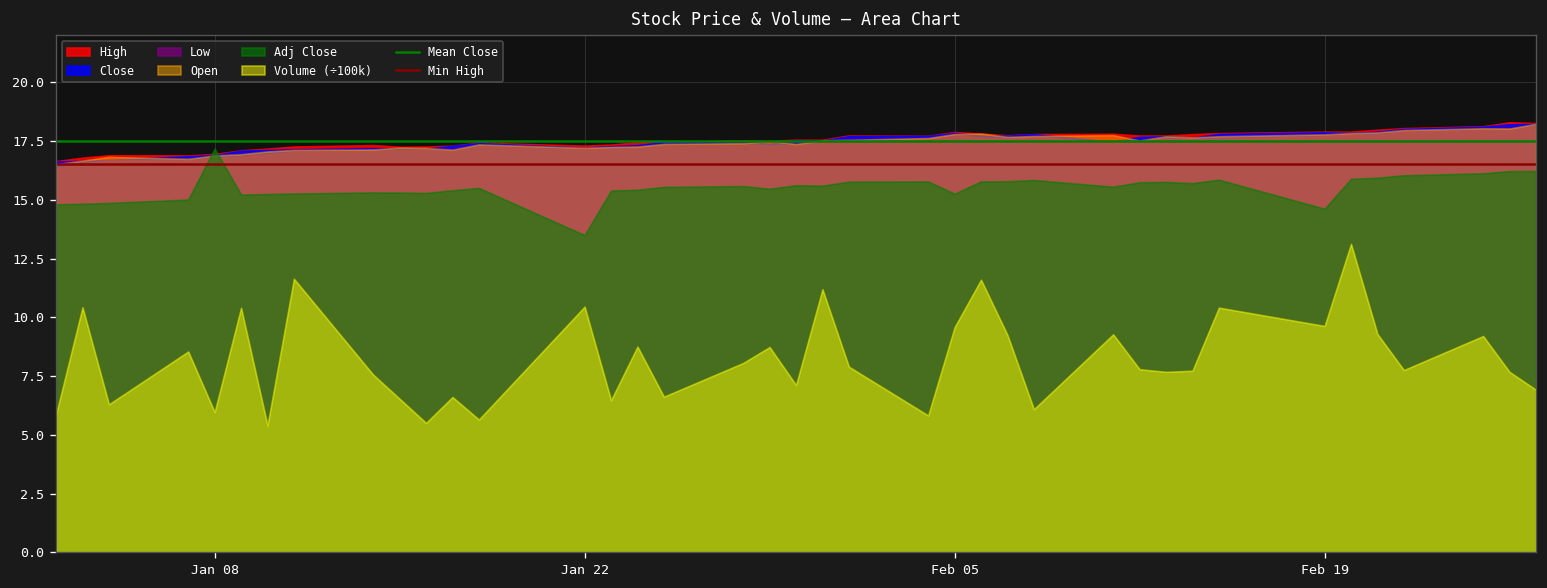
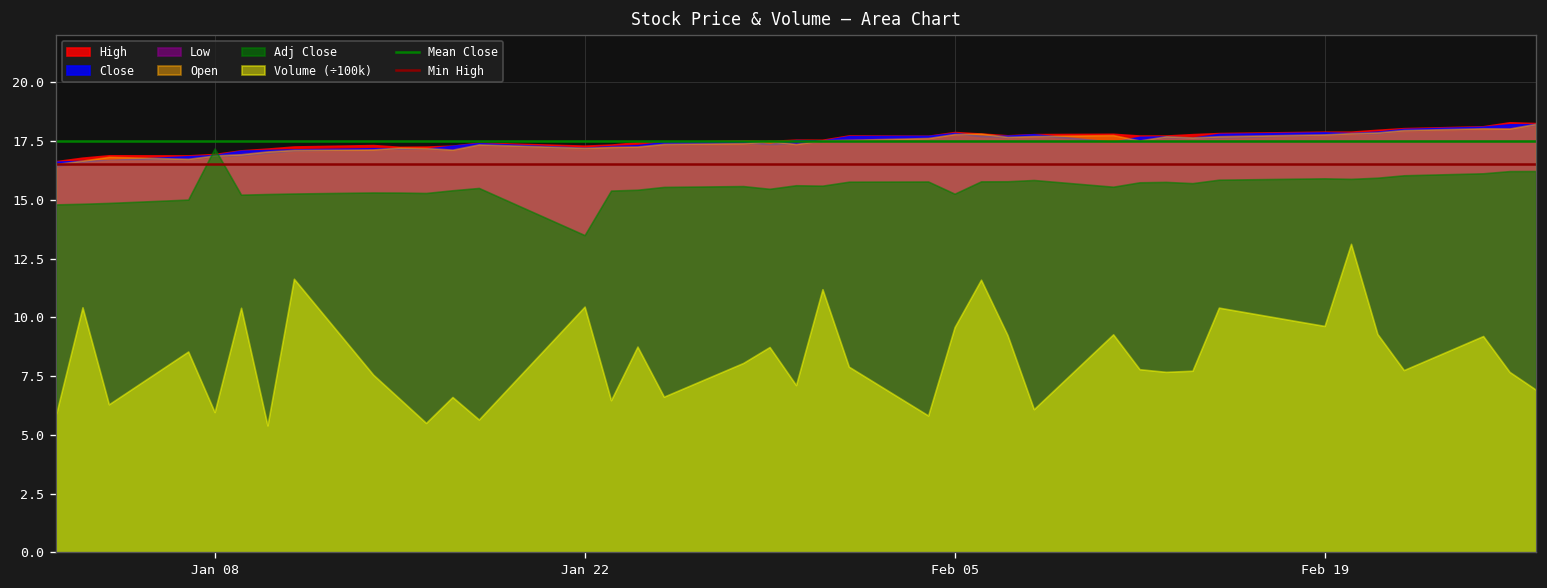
Adj Close, Feb 19: 14.6 -> 15.9
